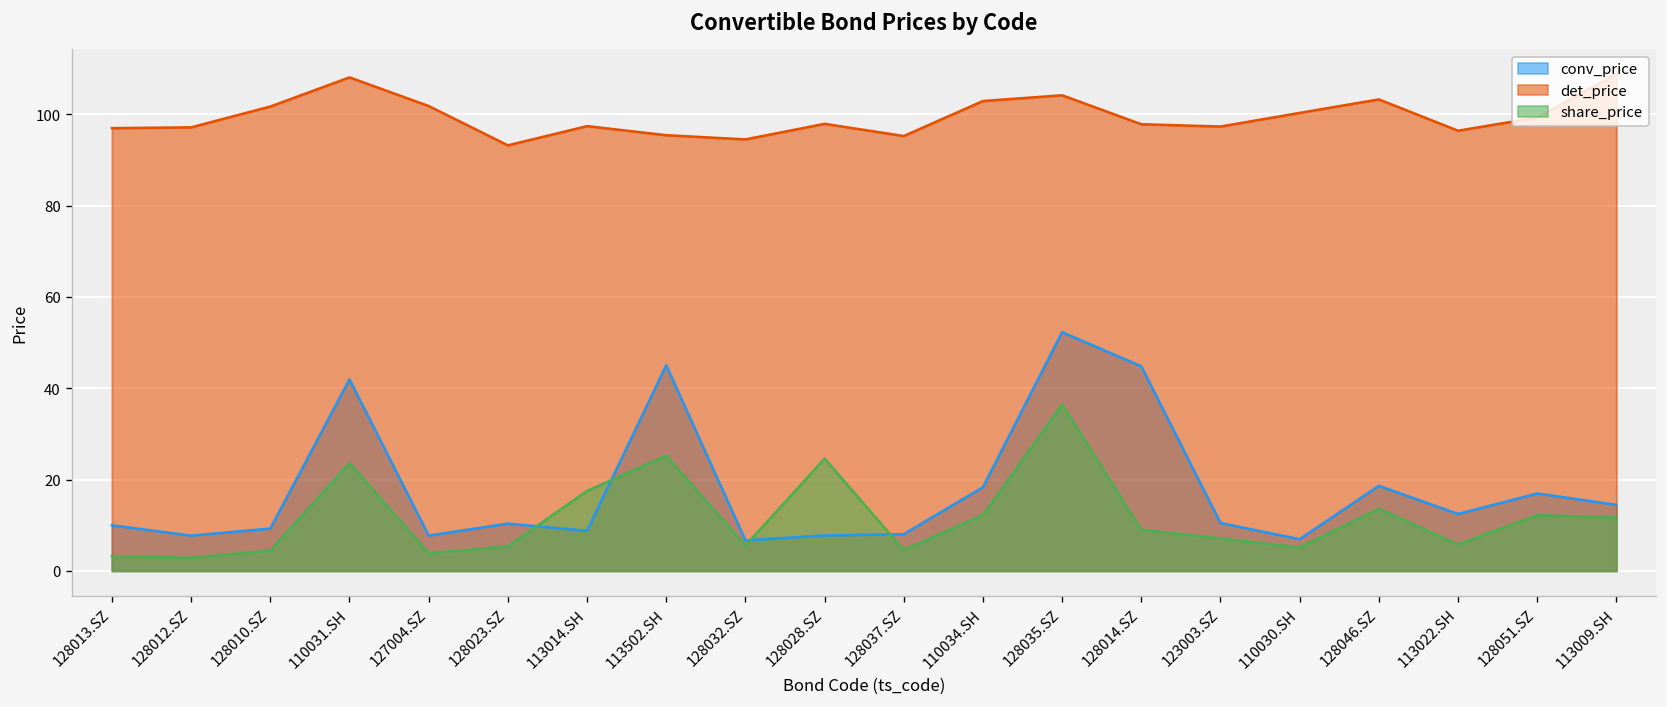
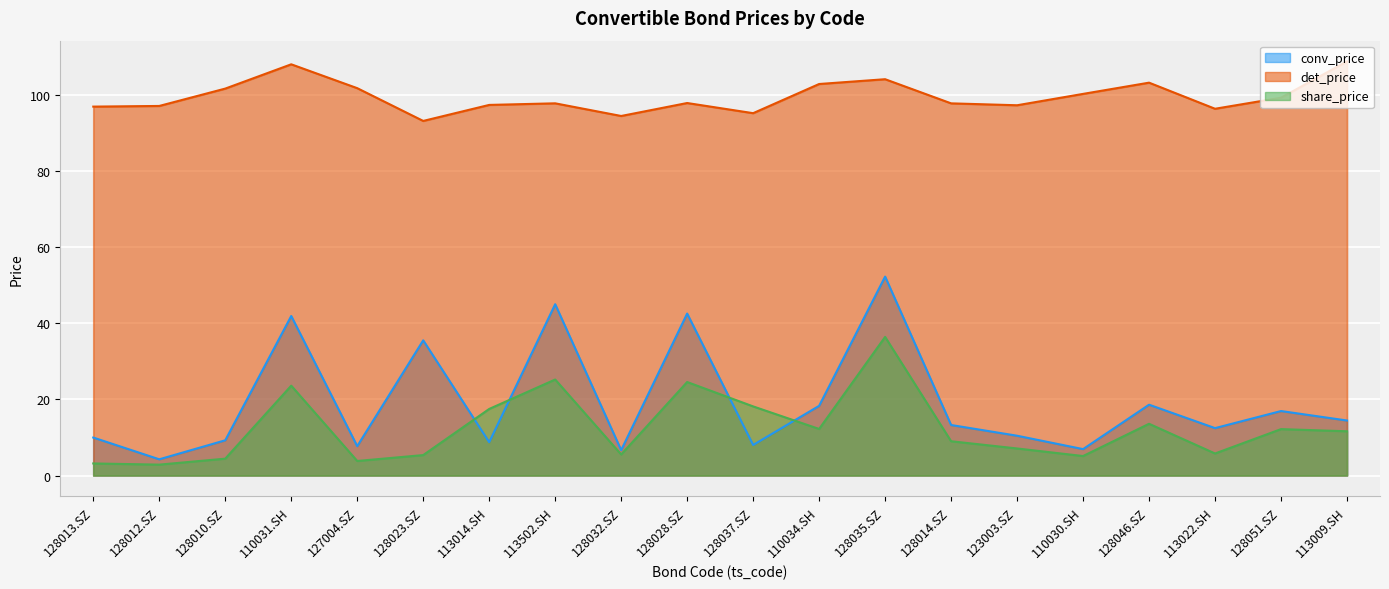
conv_price, 128012.SZ: 8 -> 4
conv_price, 128023.SZ: 10 -> 36
det_price, 113502.SH: 95 -> 98
conv_price, 128028.SZ: 8 -> 43
share_price, 128037.SZ: 5 -> 18
conv_price, 128014.SZ: 45 -> 13
